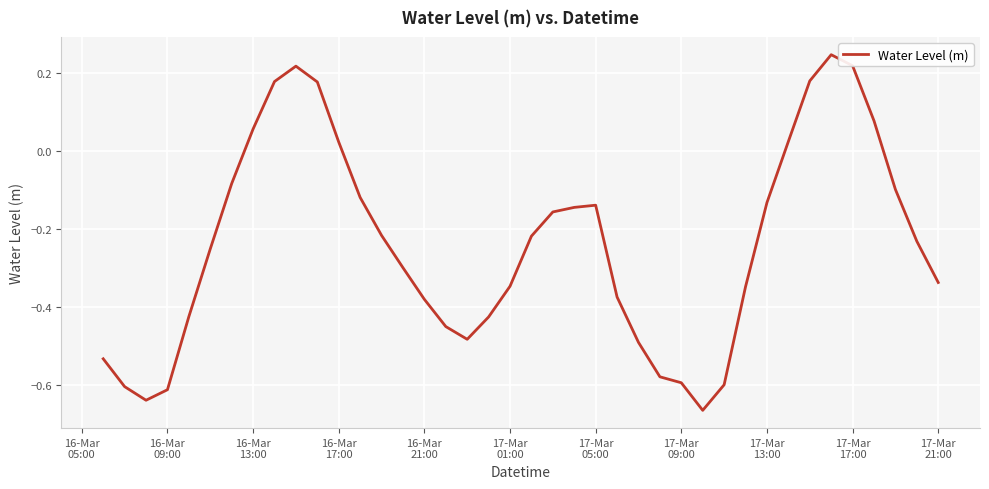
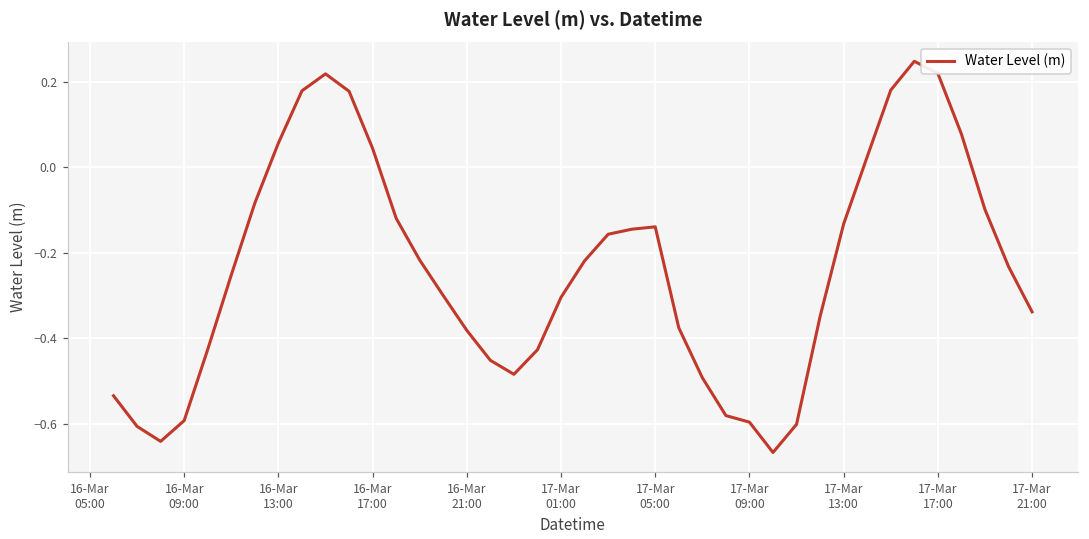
16-Mar 09:00: -0.61 -> -0.59
16-Mar 17:00: 0.02 -> 0.04
17-Mar 01:00: -0.35 -> -0.30
